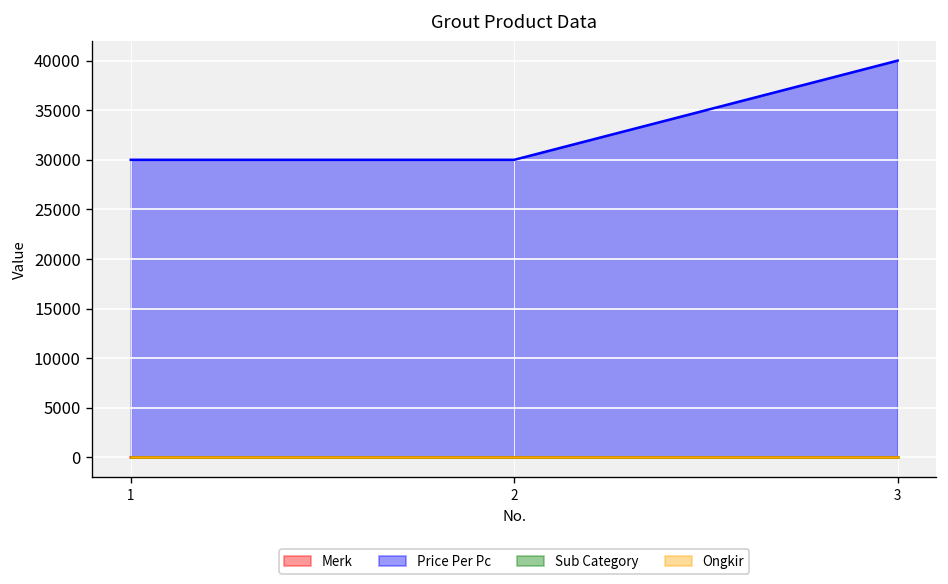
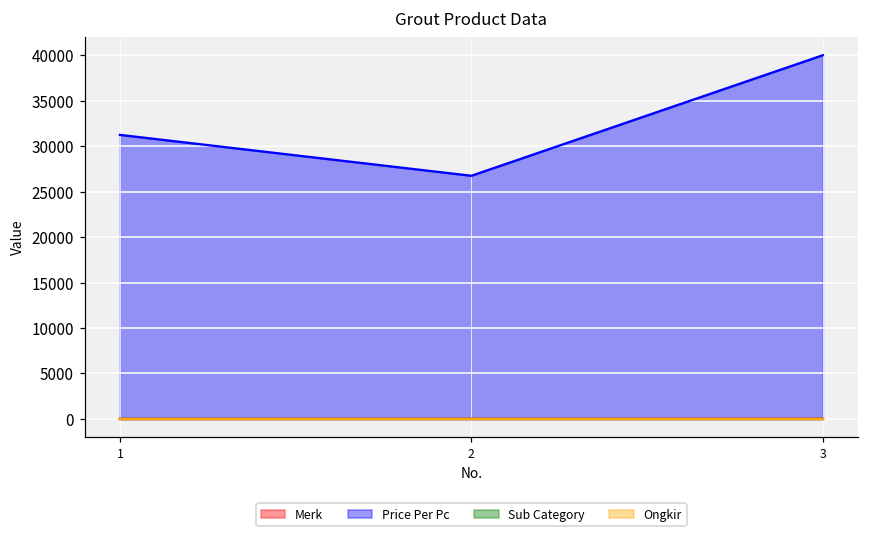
Price Per Pc, 1: 30000 -> 31000
Price Per Pc, 2: 30000 -> 27000
